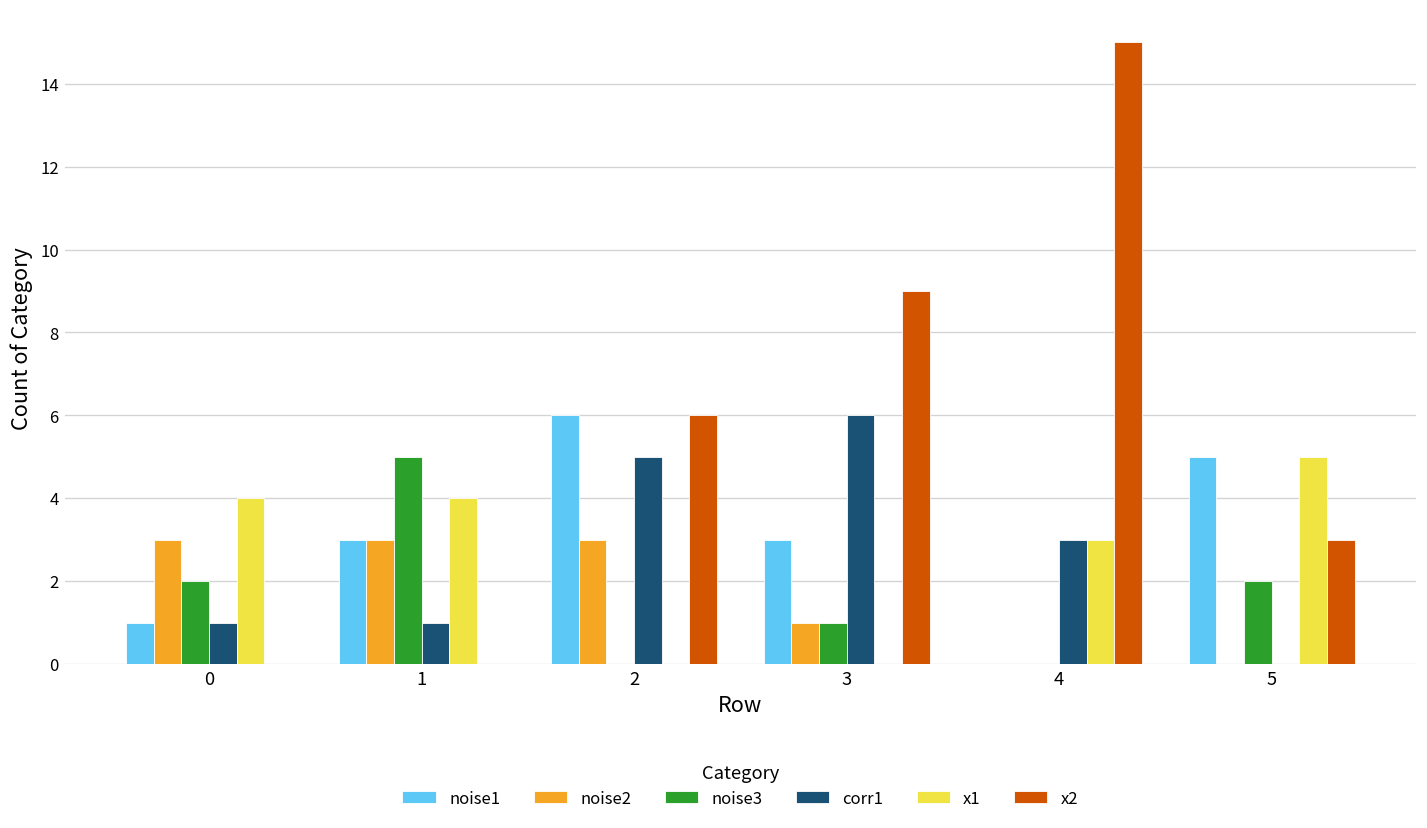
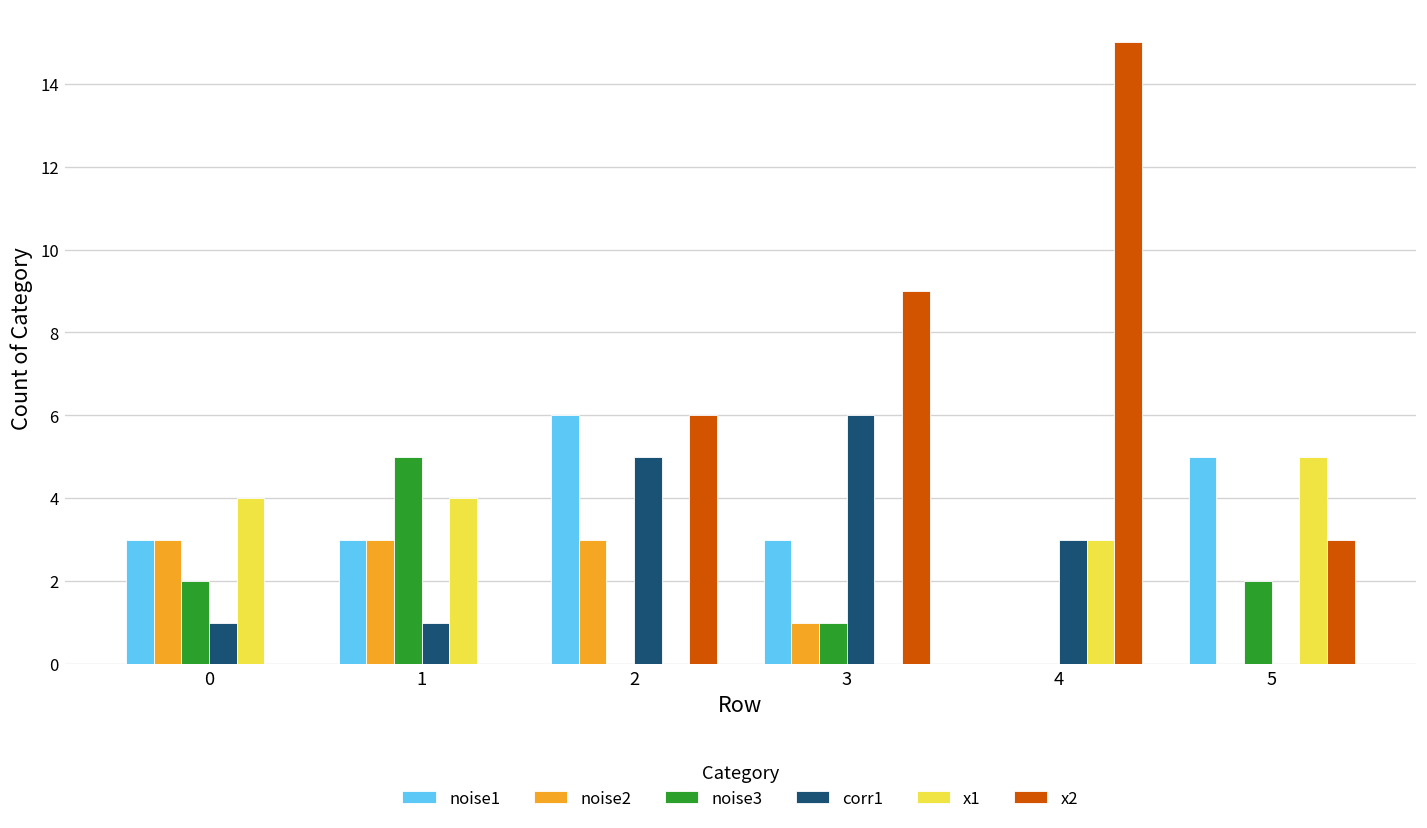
noise1, 0: 1 -> 3
